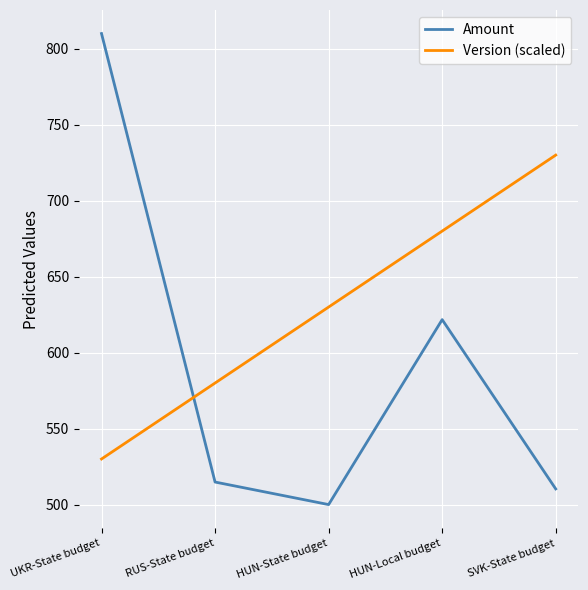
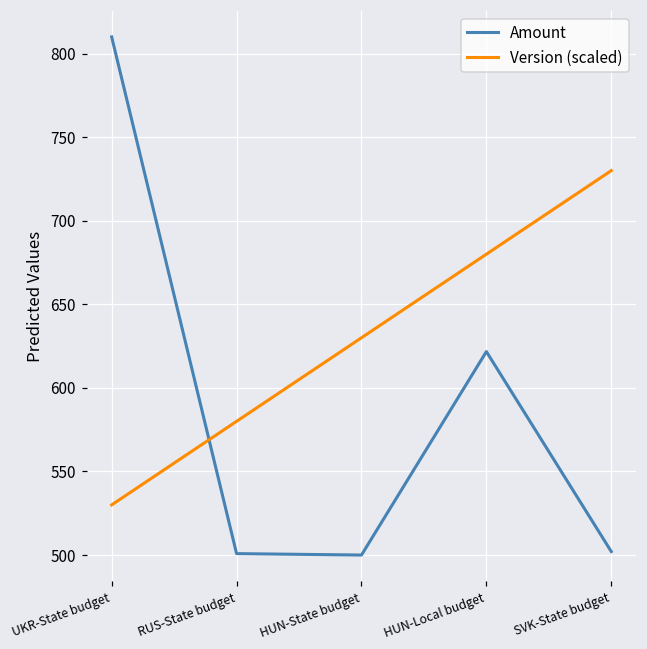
Amount, RUS-State budget: 515 -> 501
Amount, SVK-State budget: 510 -> 502
